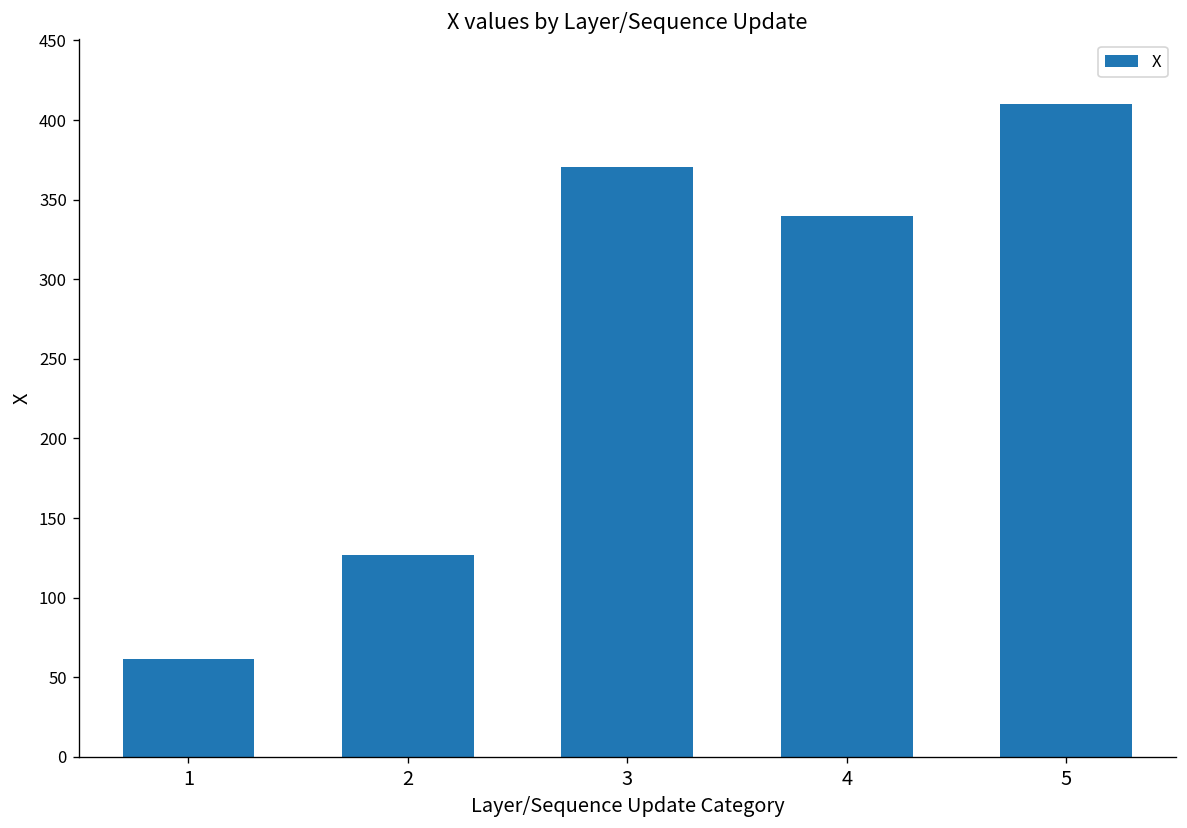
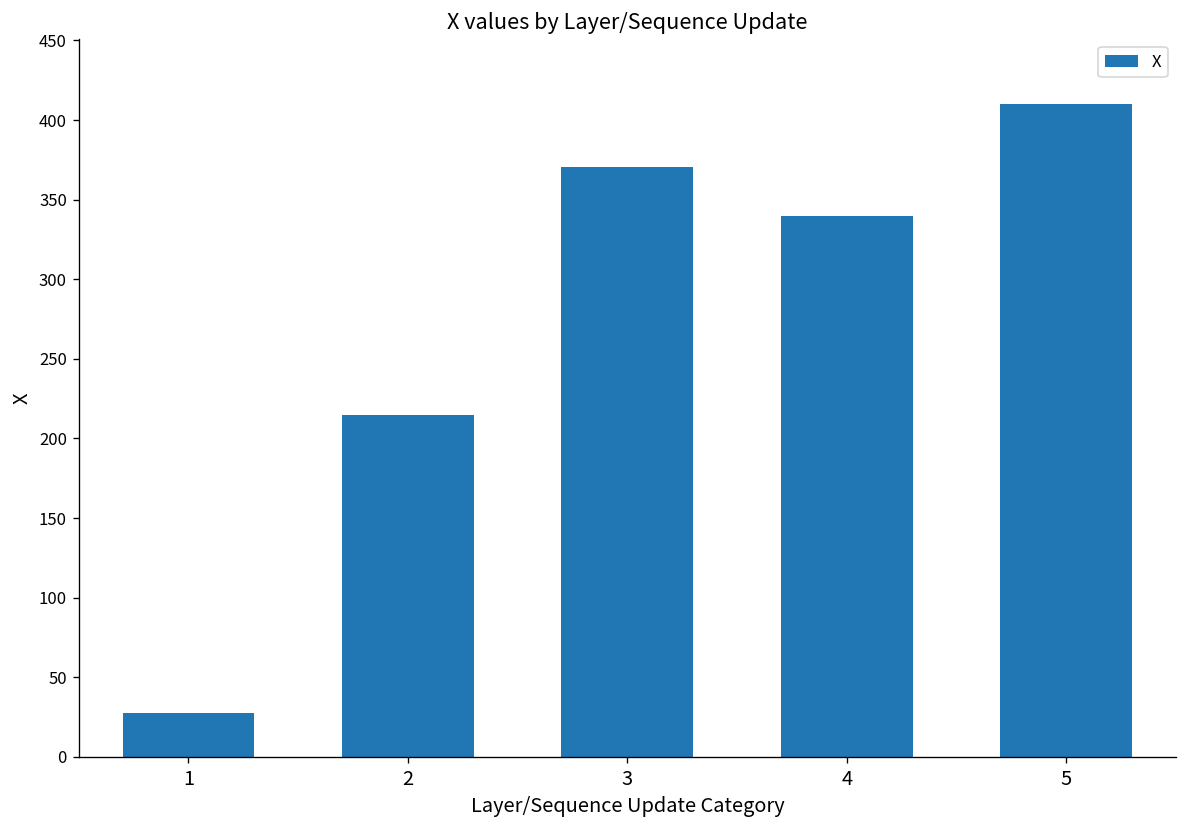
1: 61 -> 28
2: 127 -> 215
